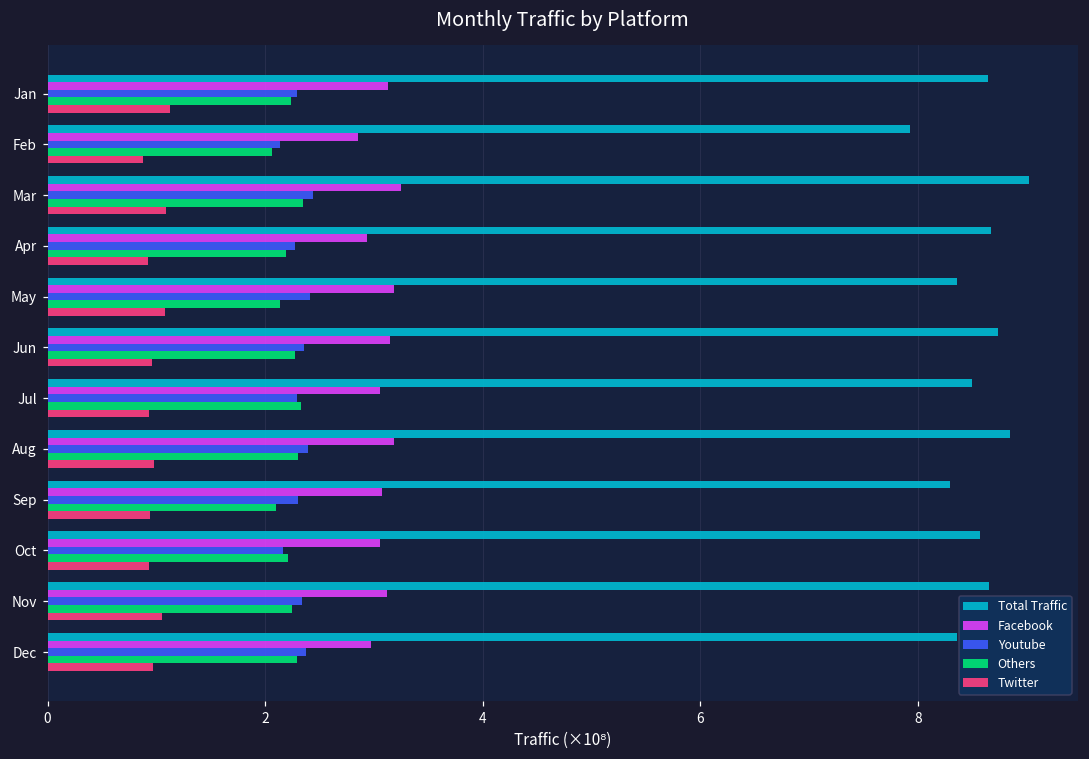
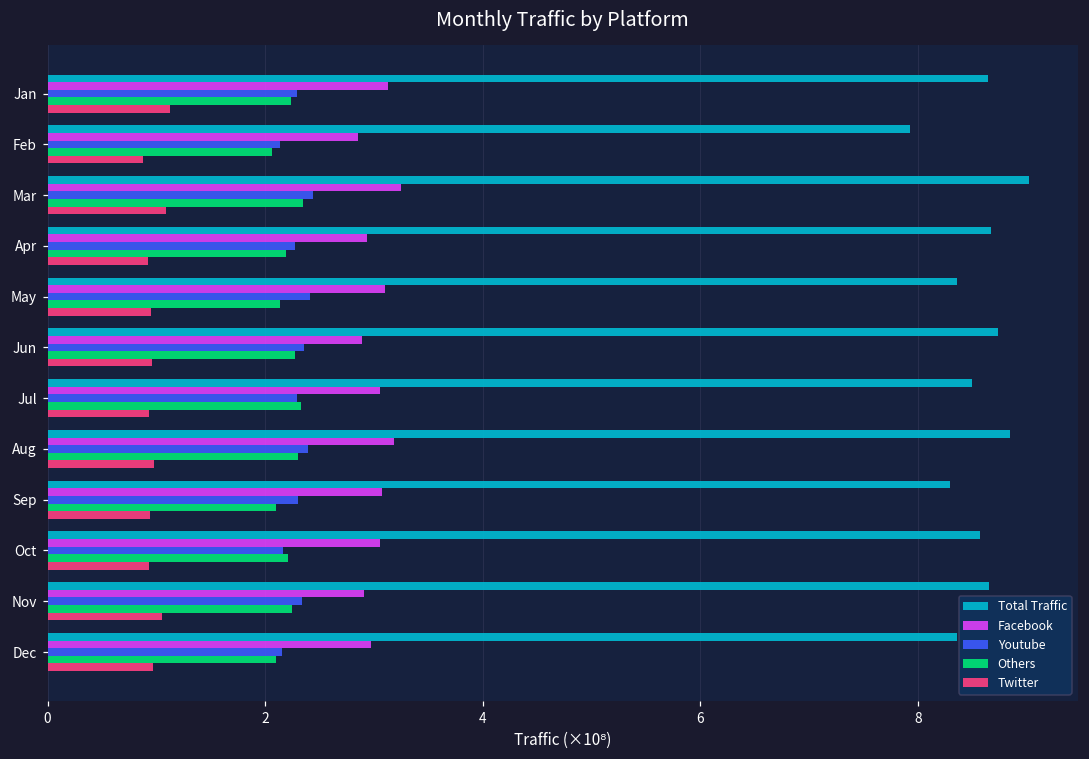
Facebook, May: 3.2 -> 3.1
Twitter, May: 1.1 -> 0.9
Facebook, Jun: 3.1 -> 2.9
Facebook, Nov: 3.1 -> 2.9
Youtube, Dec: 2.4 -> 2.2
Others, Dec: 2.3 -> 2.1
